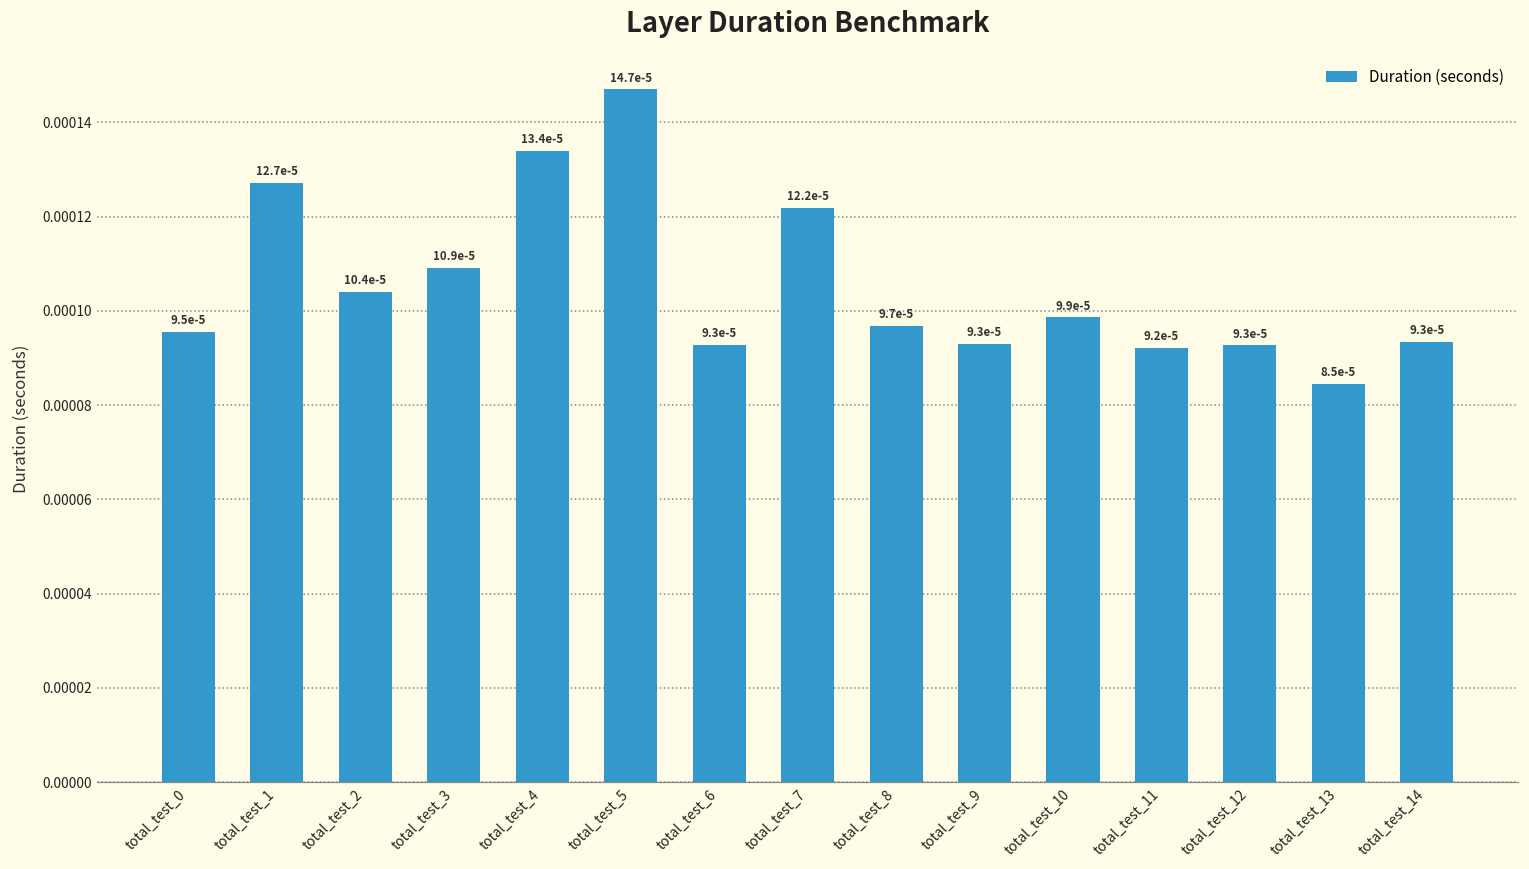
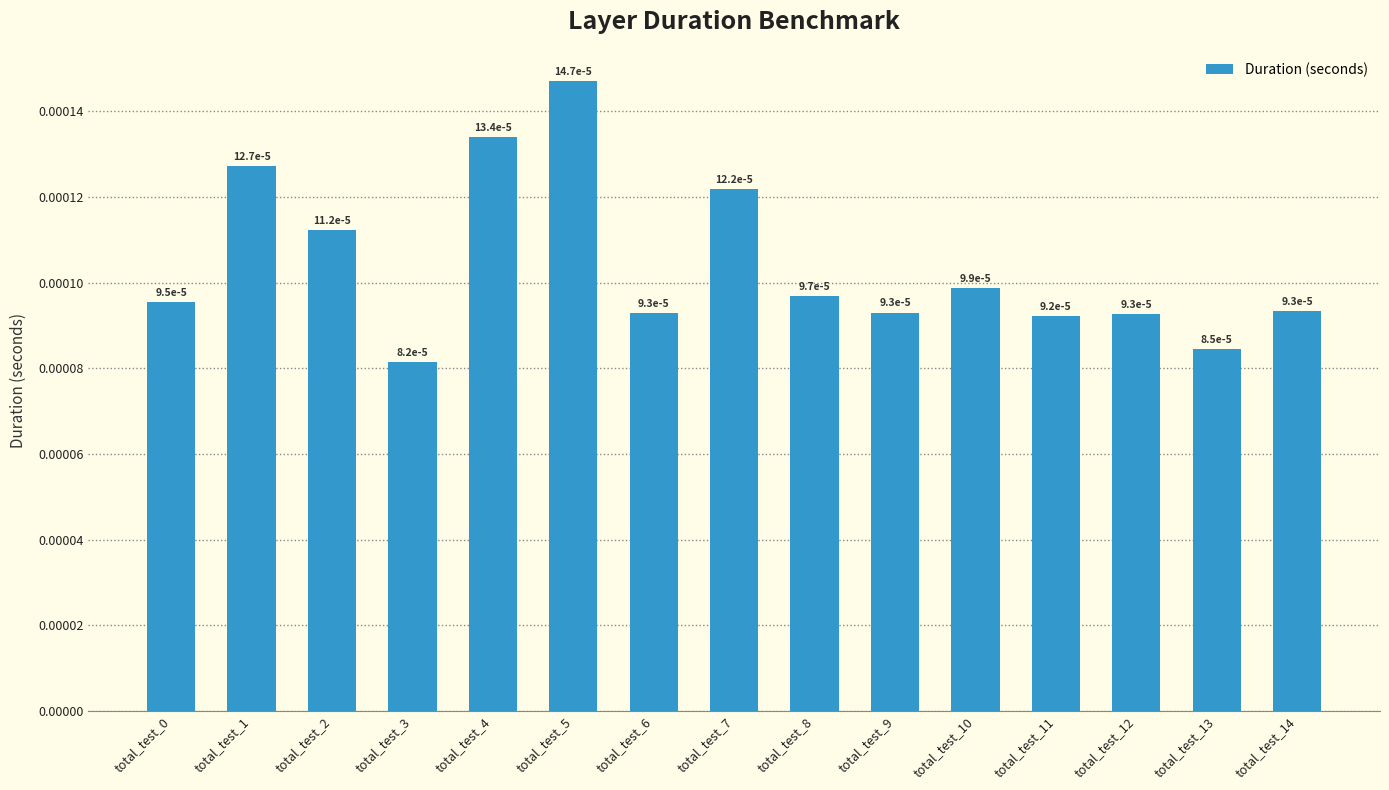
total_test_2: 10.4e-5 -> 11.2e-5
total_test_3: 10.9e-5 -> 8.2e-5
